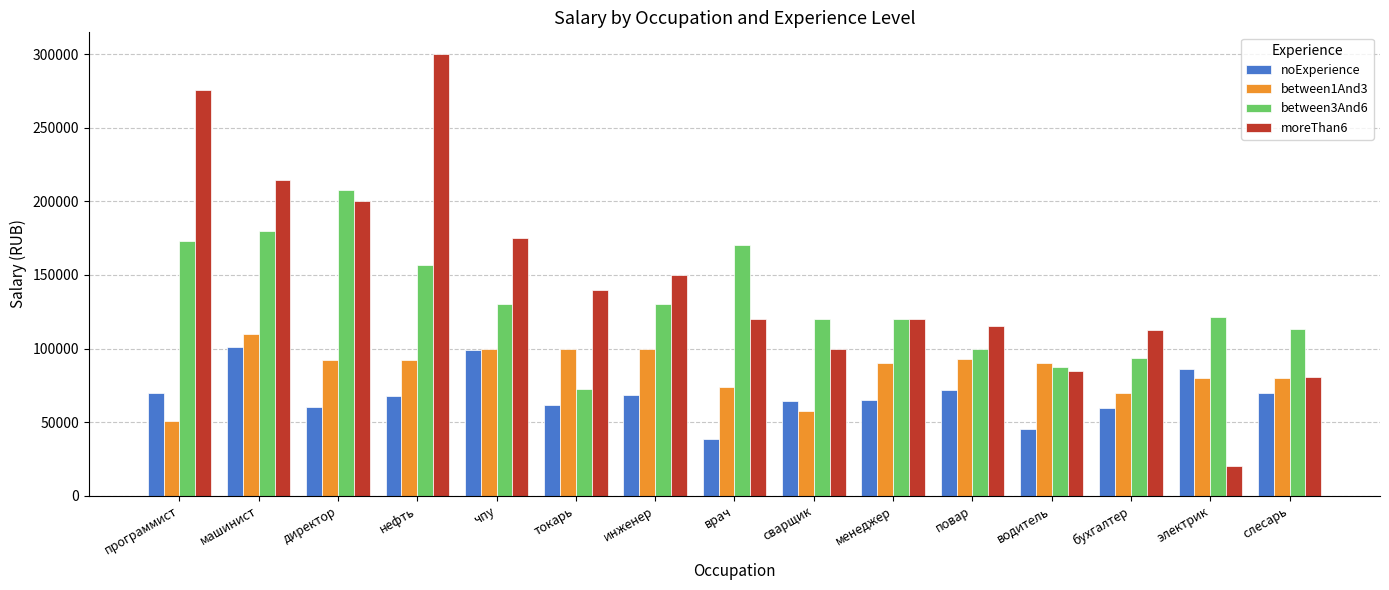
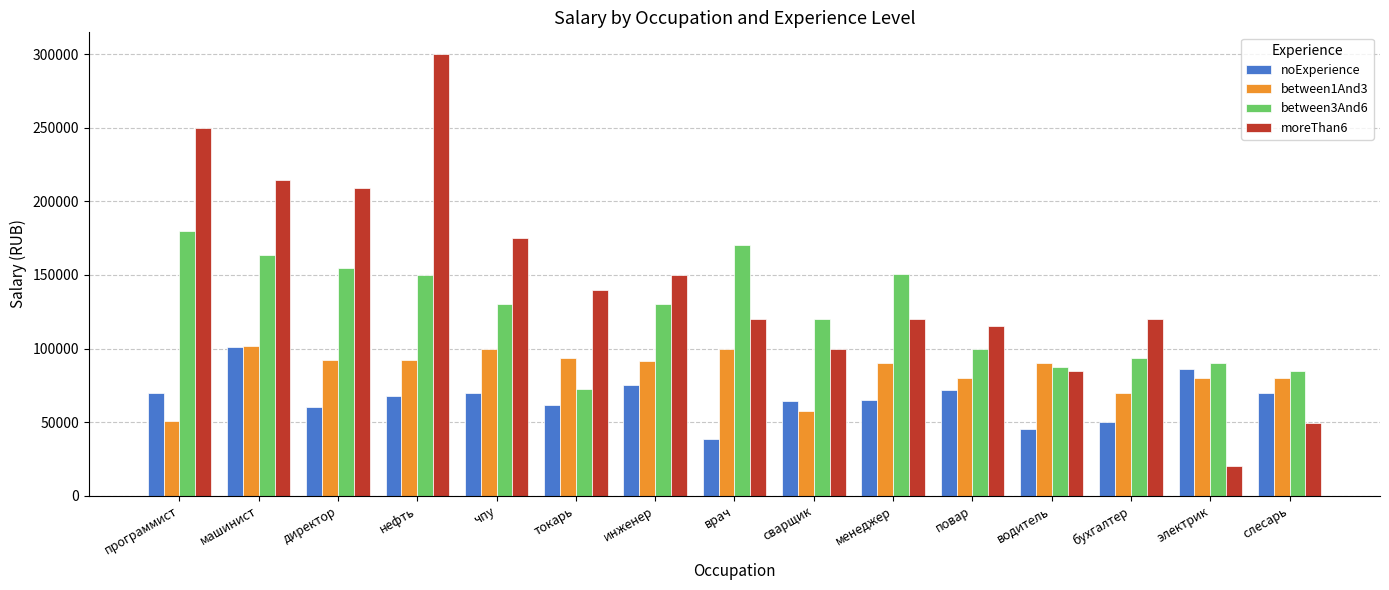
between3And6, программист: 173000 -> 180000
moreThan6, программист: 276000 -> 250000
between1And3, машинист: 110000 -> 101000
between3And6, машинист: 180000 -> 164000
between3And6, директор: 208000 -> 155000
moreThan6, директор: 200000 -> 209000
between3And6, нефть: 157000 -> 150000
noExperience, чпу: 99000 -> 70000
between1And3, токарь: 100000 -> 93000
noExperience, инженер: 68000 -> 75000
between1And3, инженер: 100000 -> 91000
between1And3, врач: 74000 -> 100000
between3And6, менеджер: 120000 -> 151000
between1And3, повар: 93000 -> 80000
noExperience, бухгалтер: 60000 -> 50000
moreThan6, бухгалтер: 113000 -> 120000
between3And6, электрик: 121000 -> 90000
between3And6, слесарь: 113000 -> 85000
moreThan6, слесарь: 81000 -> 50000
